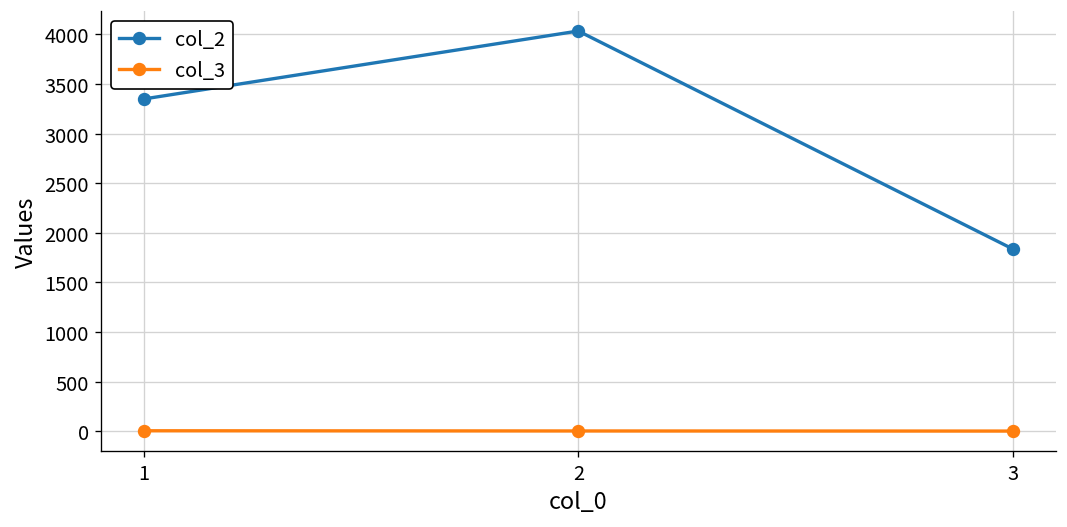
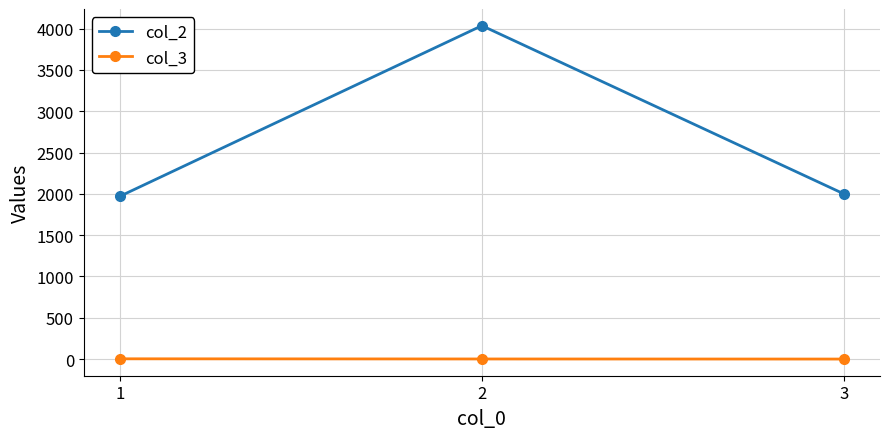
col_2, 1: 3400 -> 2000
col_2, 3: 1800 -> 2000
